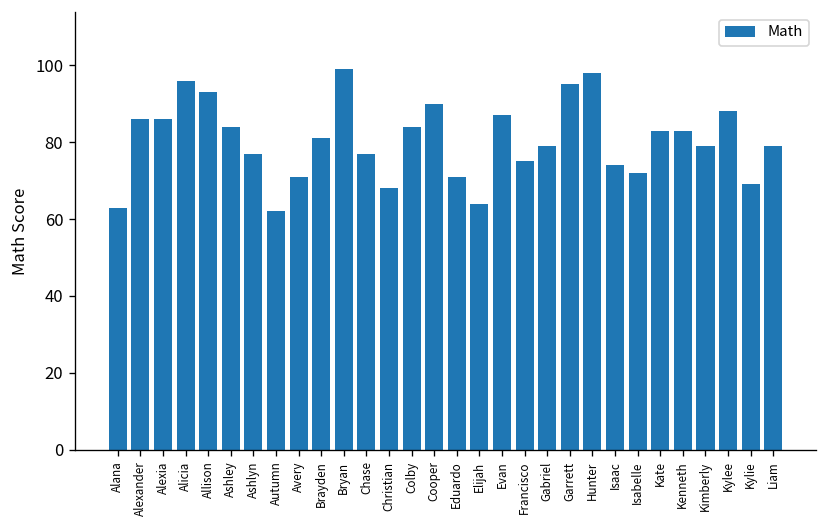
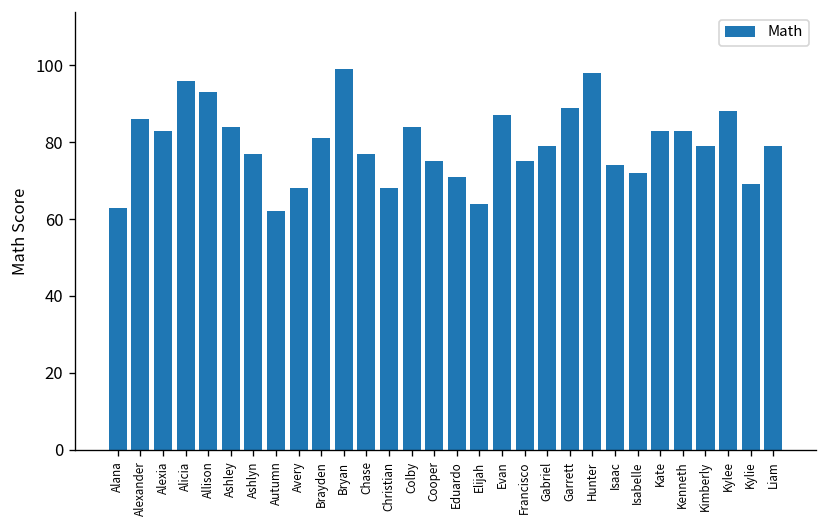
Alexia: 86 -> 83
Avery: 71 -> 68
Cooper: 90 -> 75
Garrett: 95 -> 89
